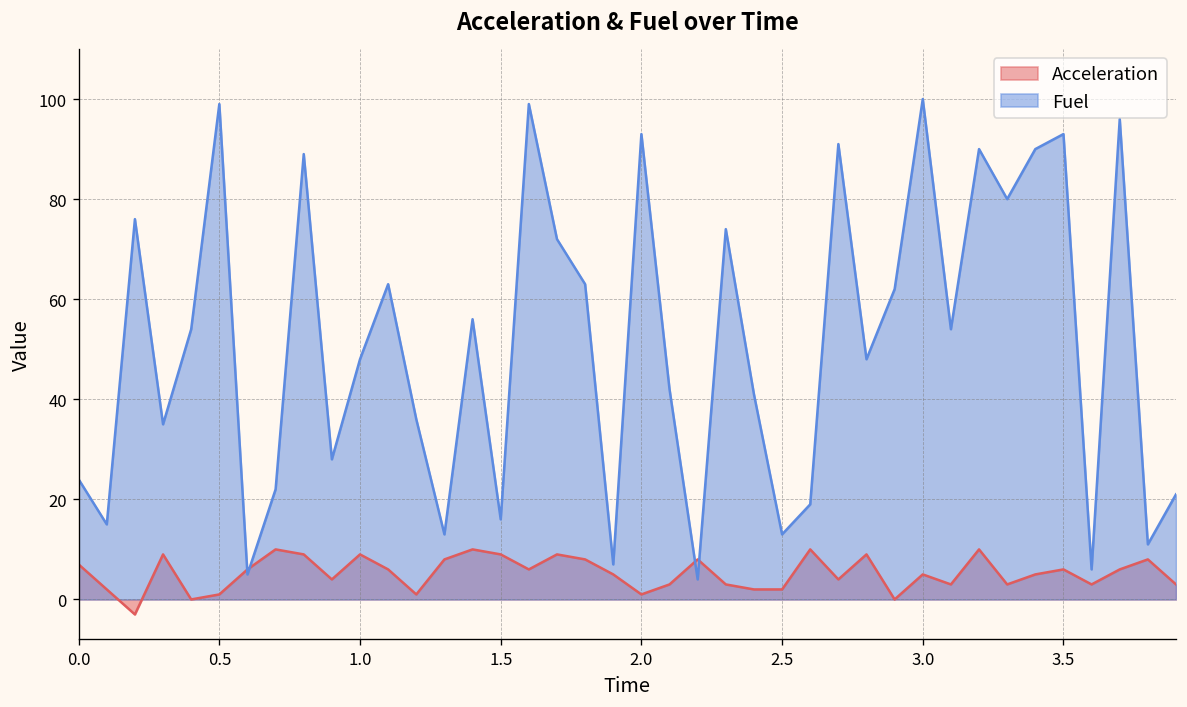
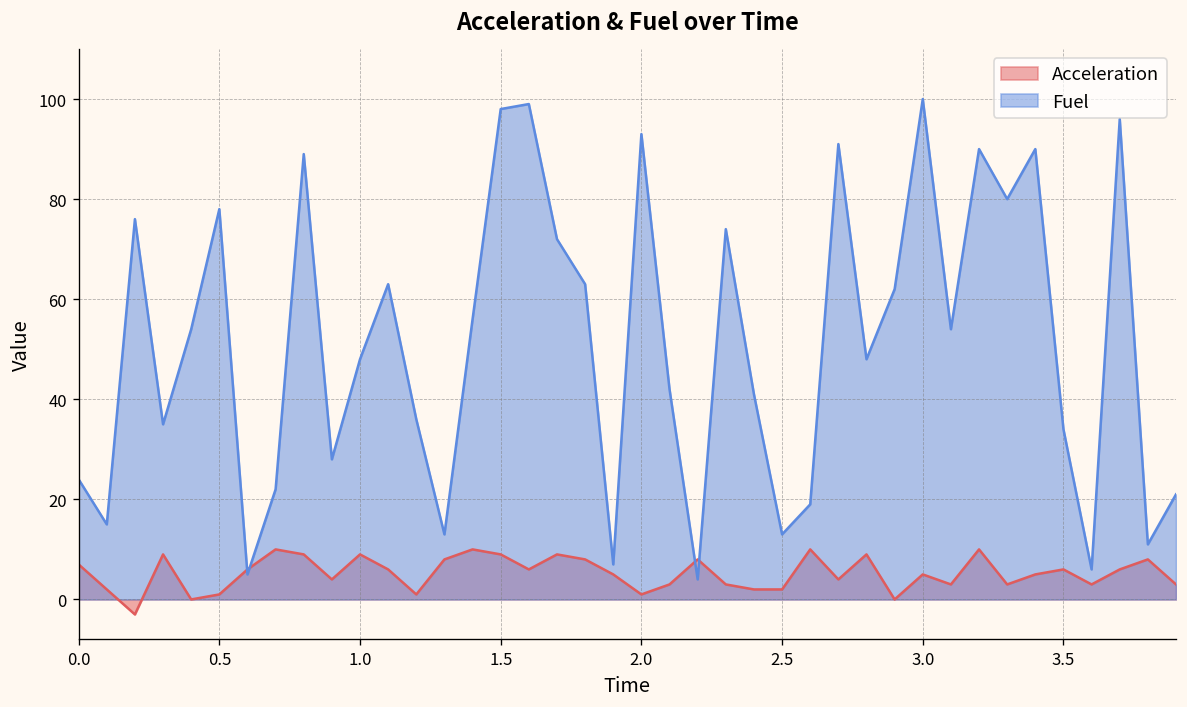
Fuel, 0.5: 99 -> 78
Fuel, 1.5: 16 -> 98
Fuel, 3.5: 93 -> 34
